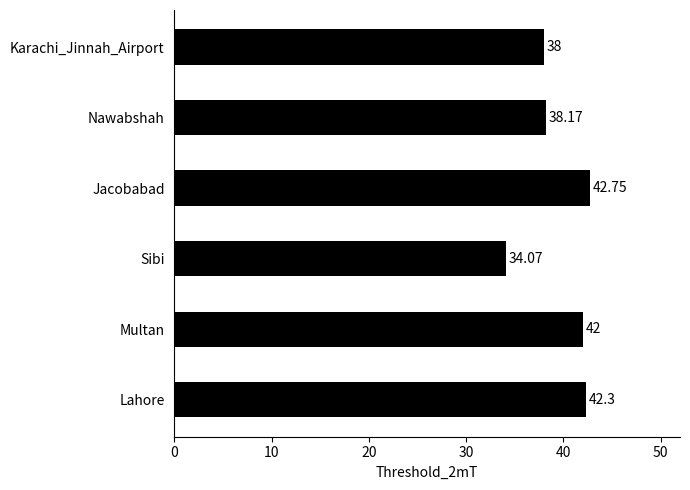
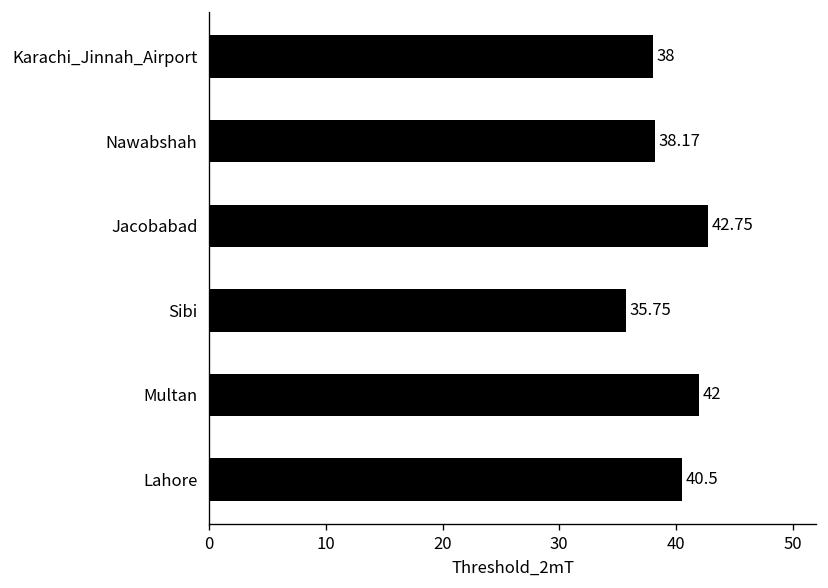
Sibi: 34.07 -> 35.75
Lahore: 42.3 -> 40.5
